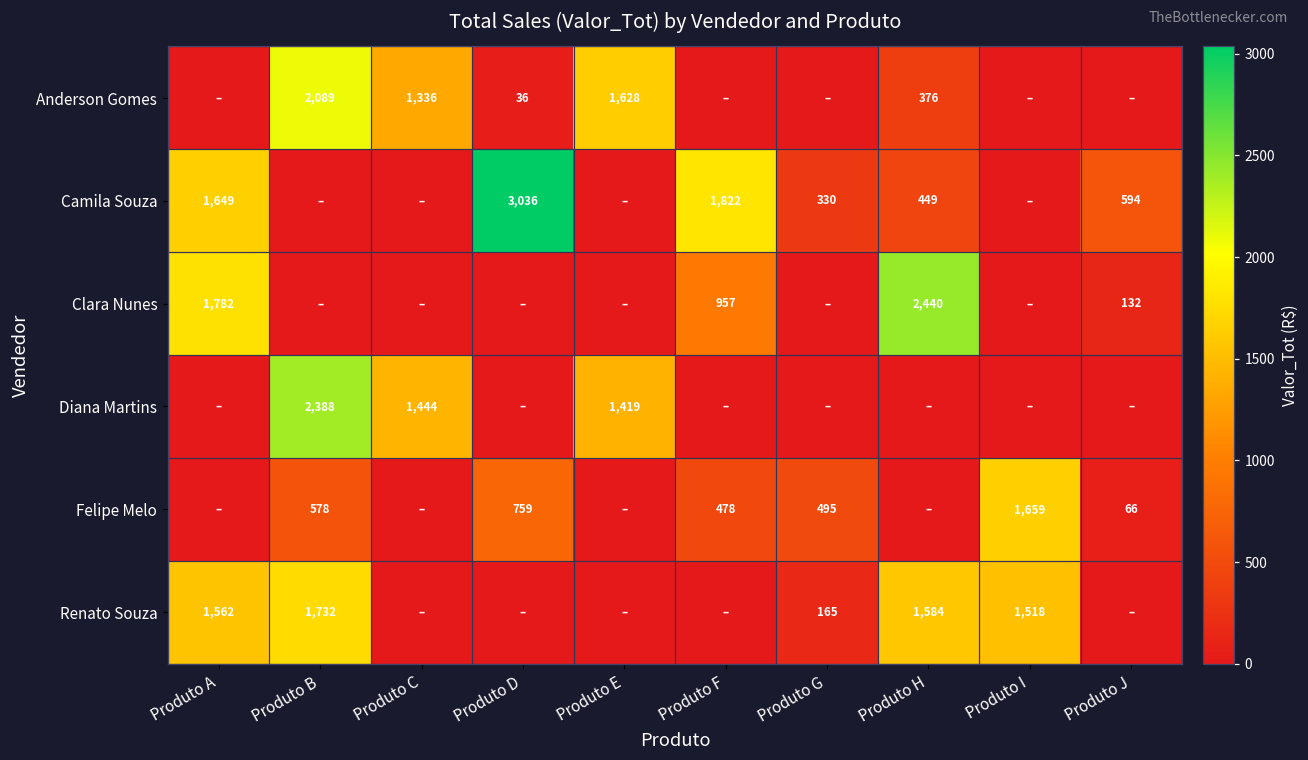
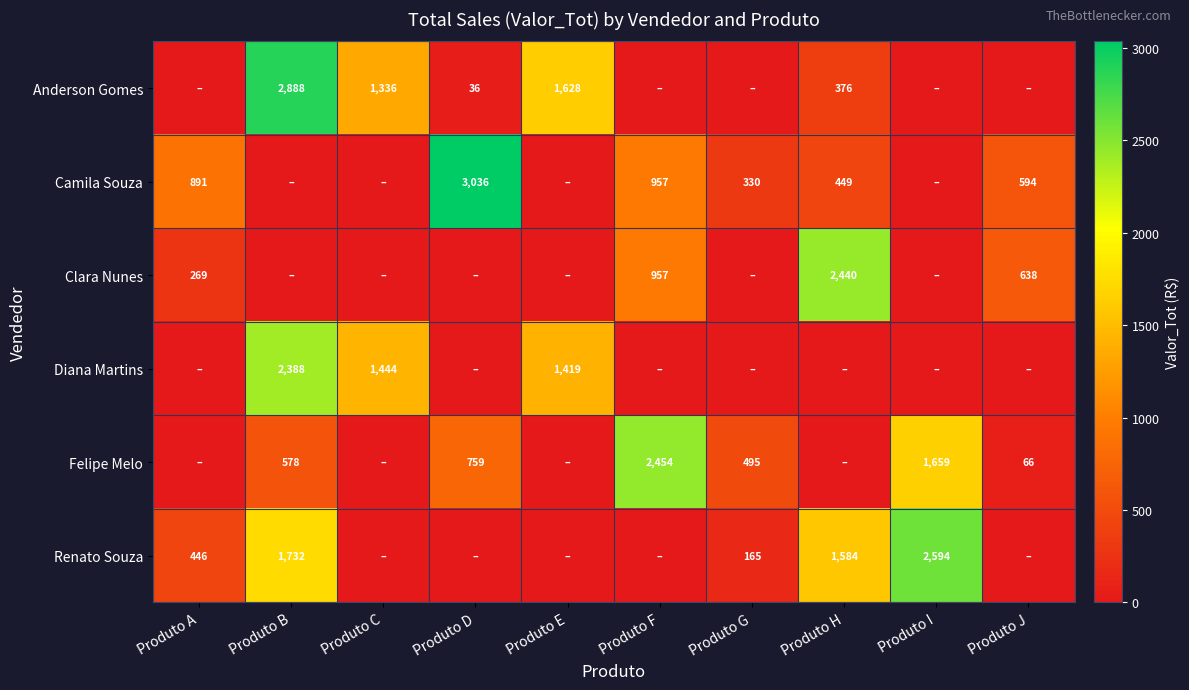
Anderson Gomes, Produto B: 2,089 -> 2,888
Camila Souza, Produto A: 1,649 -> 891
Camila Souza, Produto F: 1,822 -> 957
Clara Nunes, Produto A: 1,782 -> 269
Clara Nunes, Produto J: 132 -> 638
Felipe Melo, Produto F: 478 -> 2,454
Renato Souza, Produto A: 1,562 -> 446
Renato Souza, Produto I: 1,518 -> 2,594
